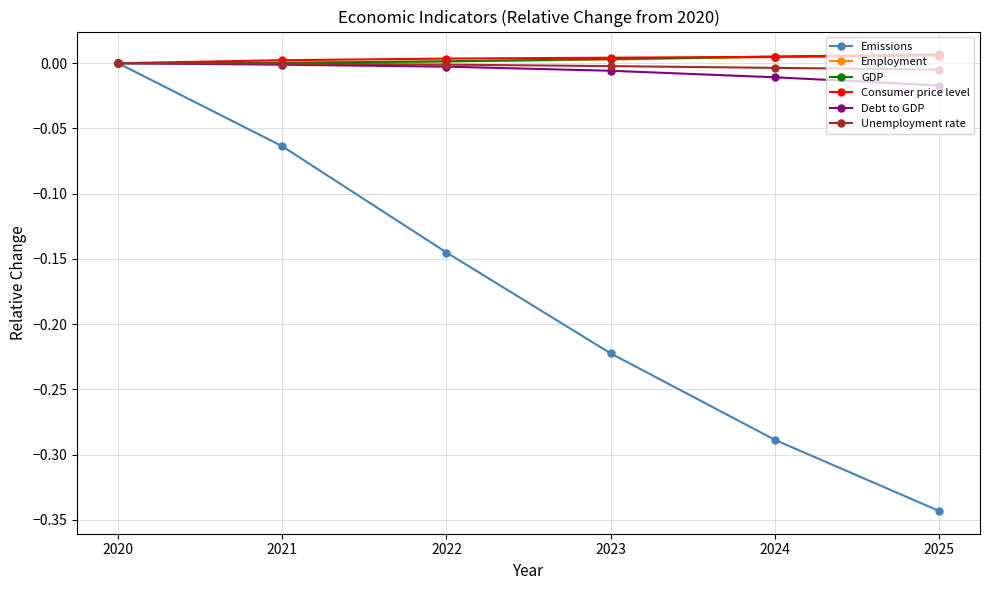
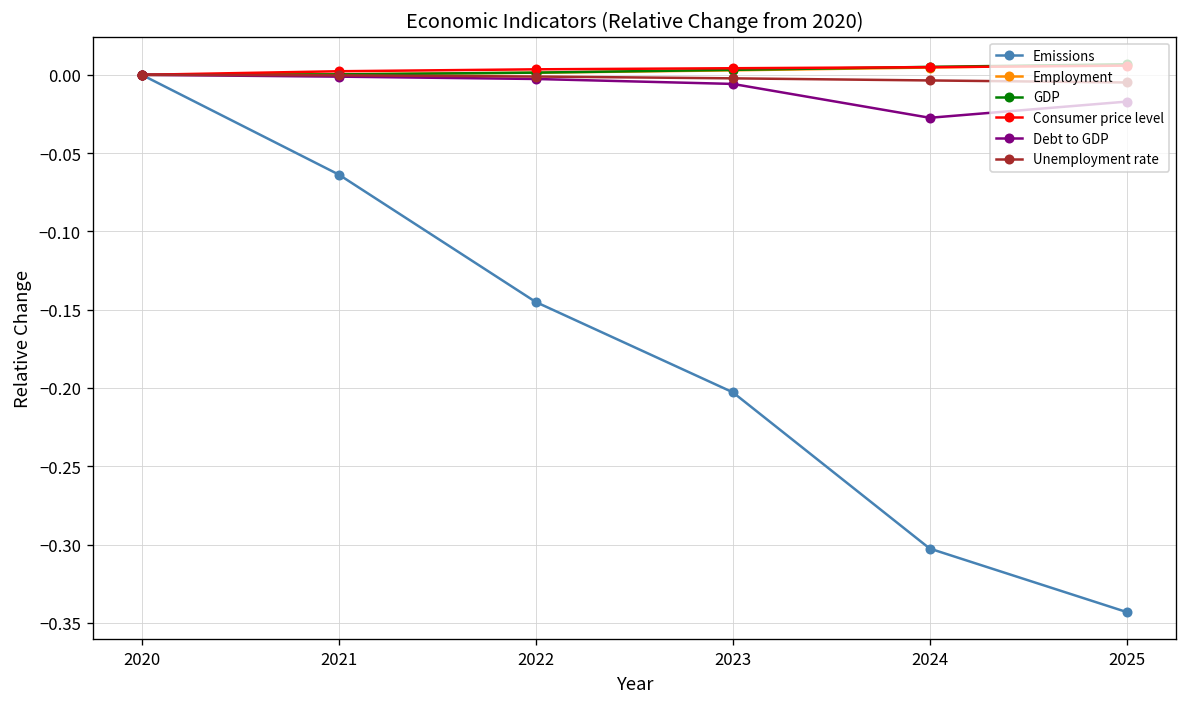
Emissions, 2023: -0.222 -> -0.203
Emissions, 2024: -0.289 -> -0.303
Debt to GDP, 2024: -0.011 -> -0.027
